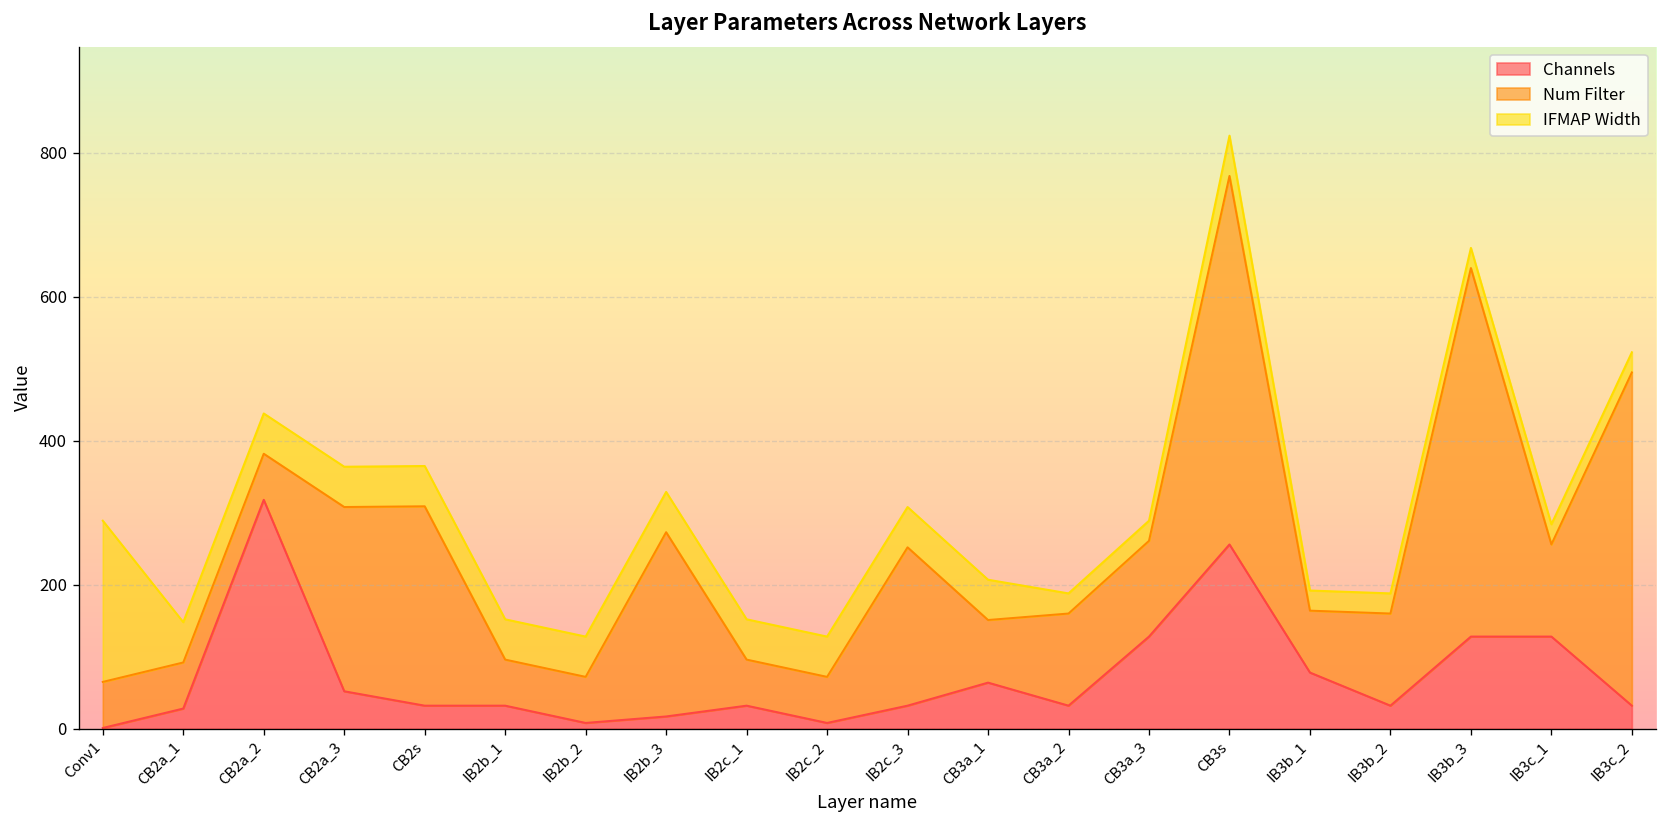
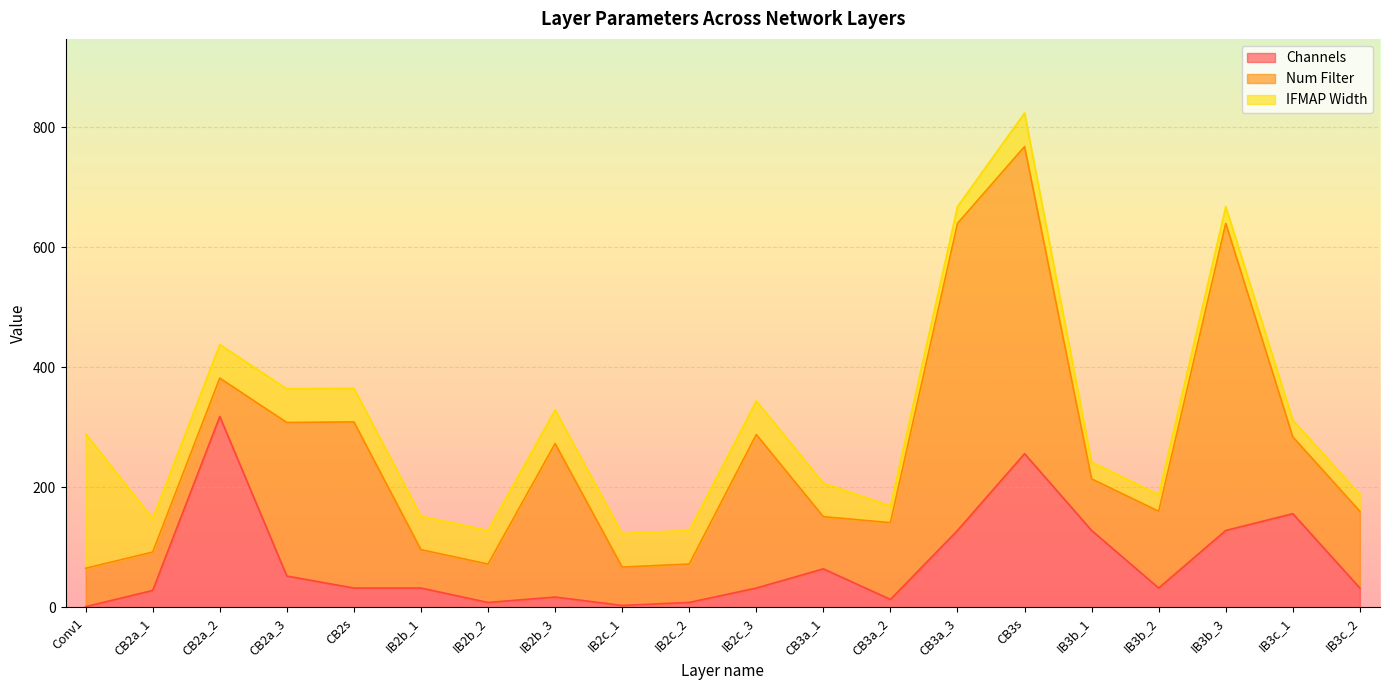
Channels, IB2c_1: 30 -> 0
Num Filter, IB2c_3: 220 -> 260
Channels, CB3a_2: 30 -> 10
Num Filter, CB3a_3: 130 -> 510
Channels, IB3b_1: 80 -> 130
Channels, IB3c_1: 130 -> 160
Num Filter, IB3c_2: 460 -> 130
